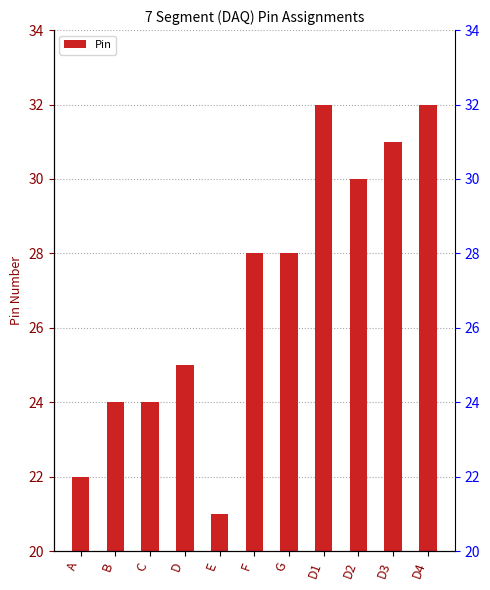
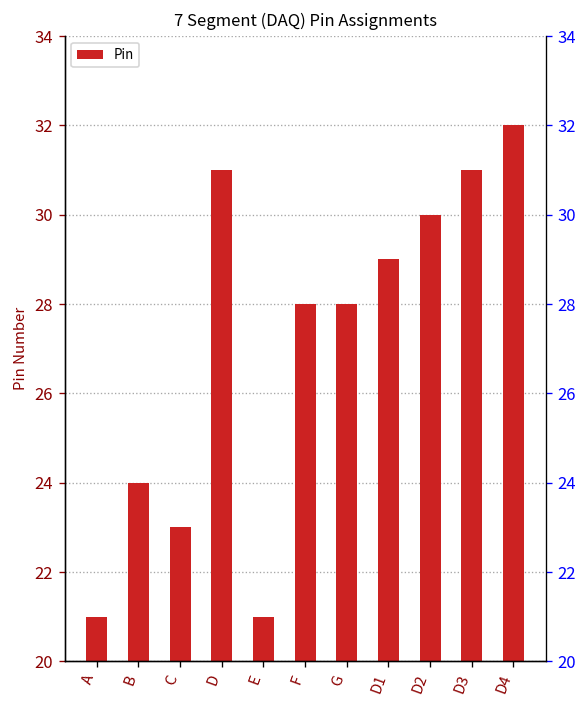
A: 22 -> 21
C: 24 -> 23
D: 25 -> 31
D1: 32 -> 29
